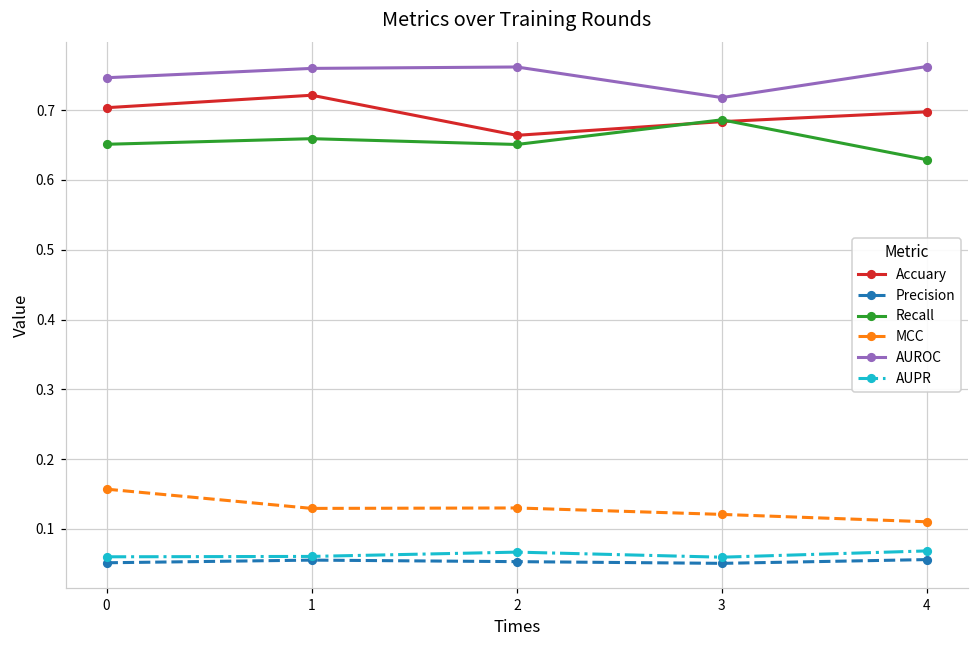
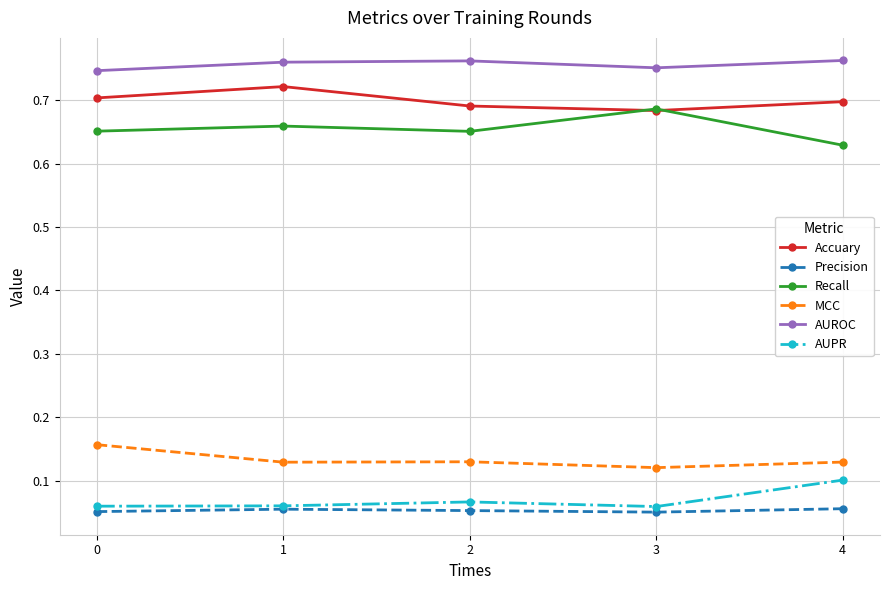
Accuary, 2: 0.66 -> 0.69
AUROC, 3: 0.72 -> 0.75
MCC, 4: 0.11 -> 0.13
AUPR, 4: 0.07 -> 0.10
